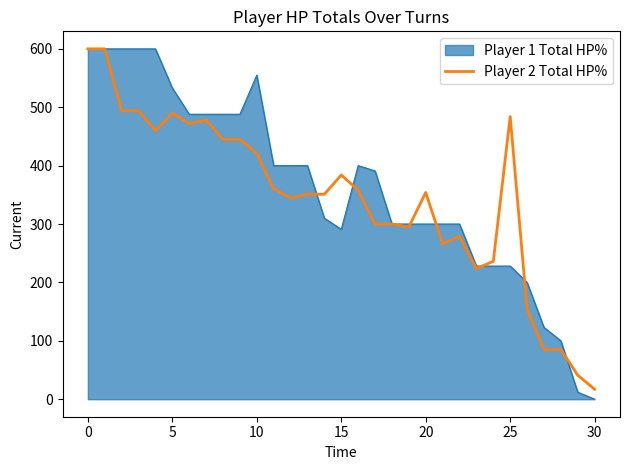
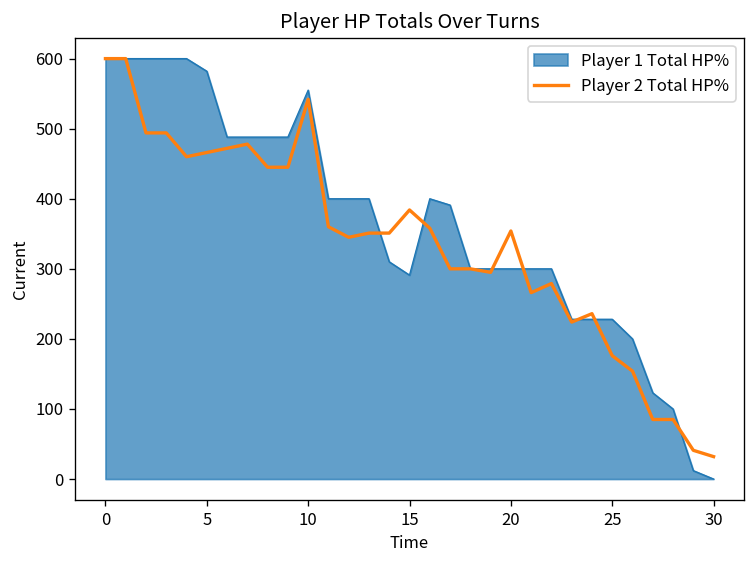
Player 1 Total HP%, 5: 530 -> 580
Player 2 Total HP%, 5: 490 -> 470
Player 2 Total HP%, 10: 420 -> 540
Player 2 Total HP%, 25: 480 -> 180
Player 2 Total HP%, 30: 20 -> 30
